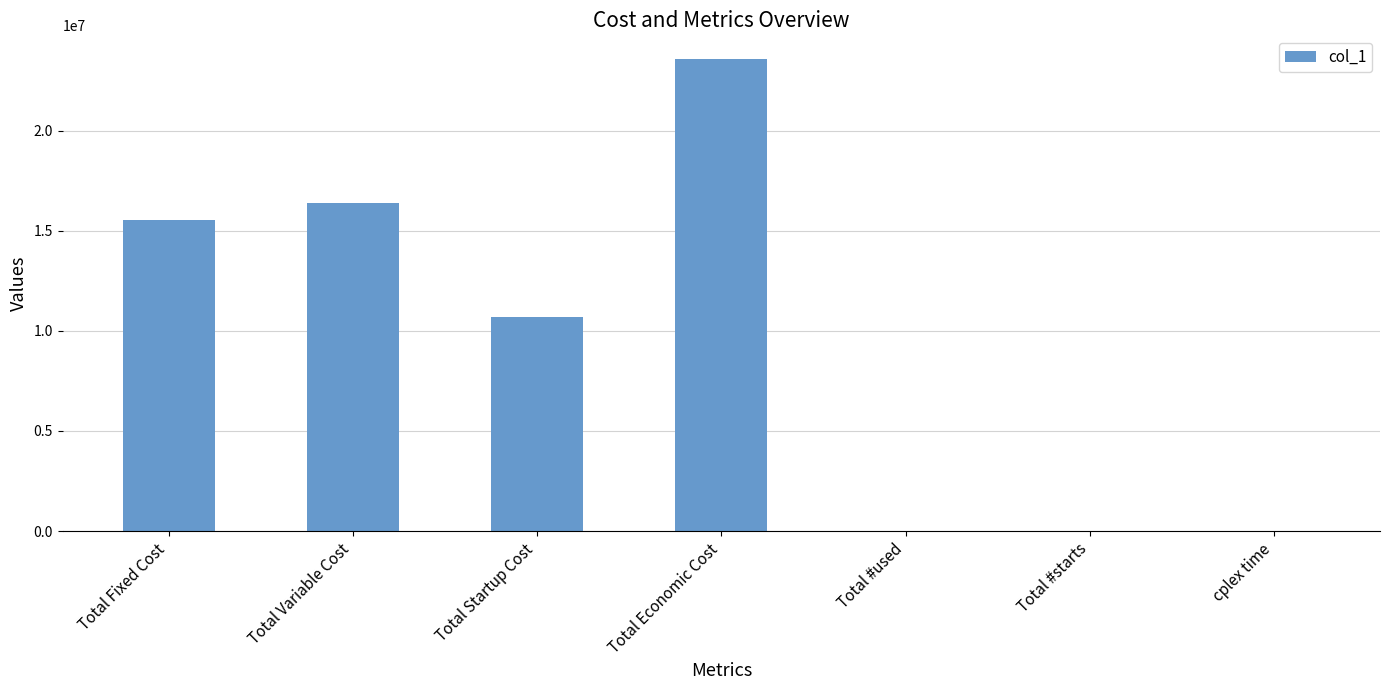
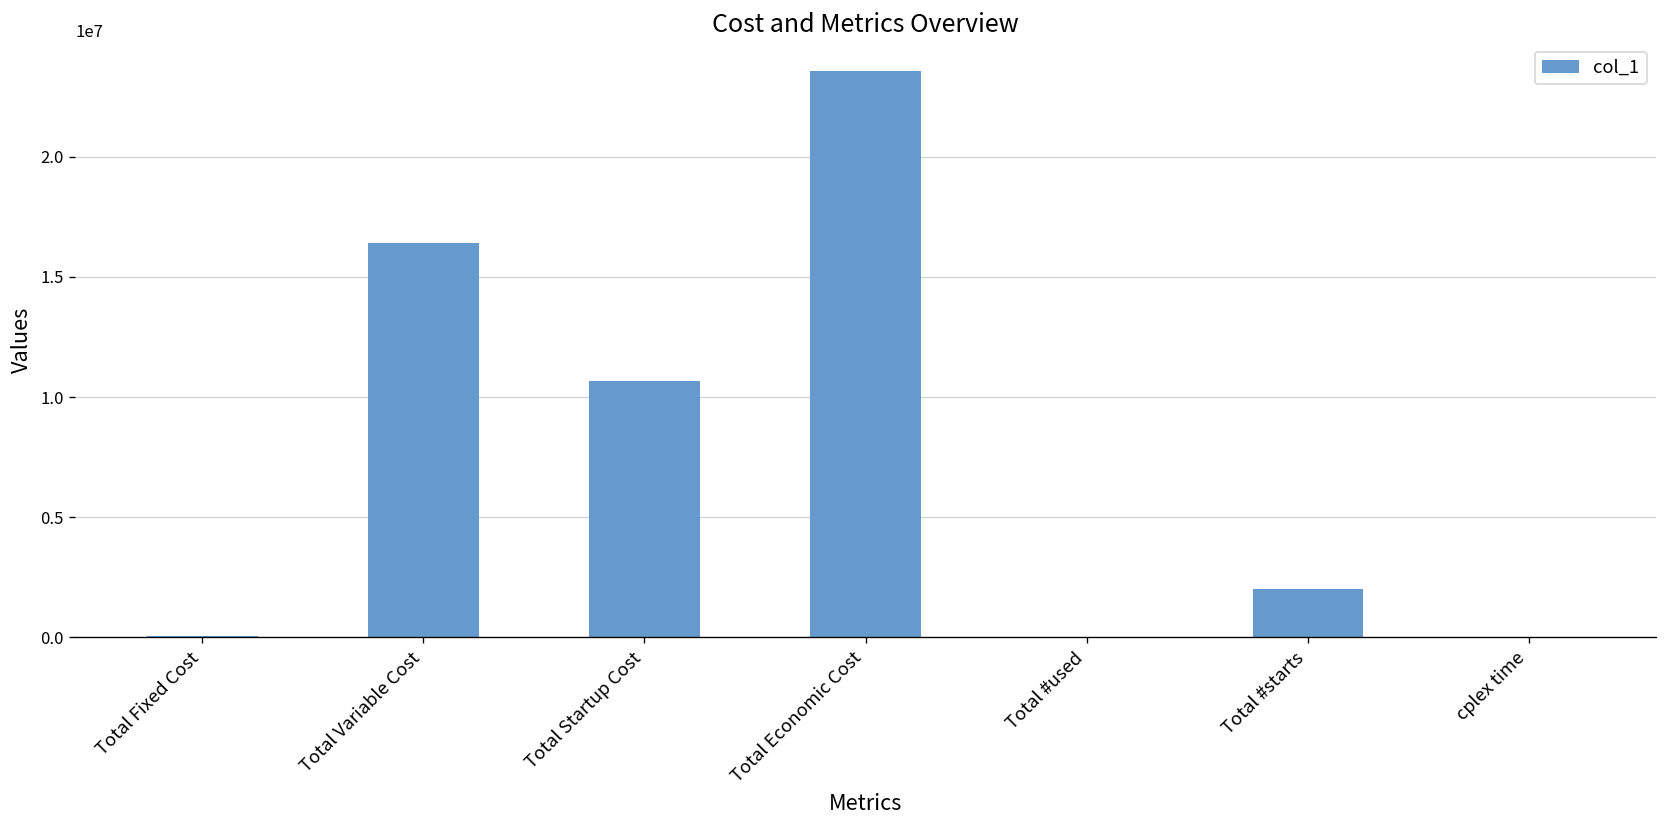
Total Fixed Cost: 15500000 -> 0
Total #starts: 0 -> 2000000
